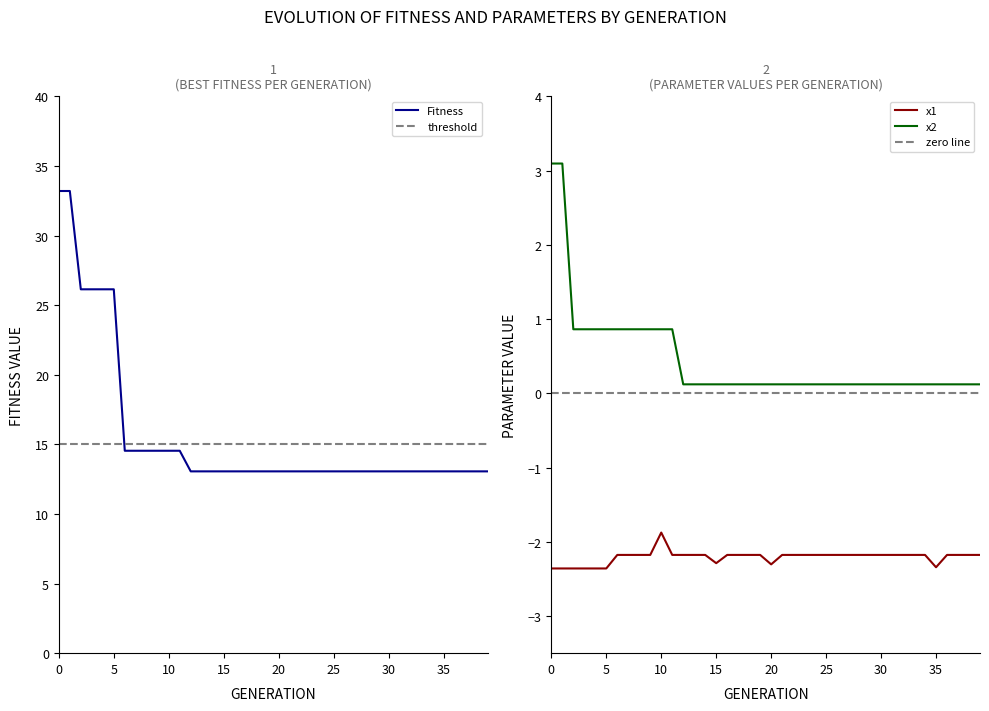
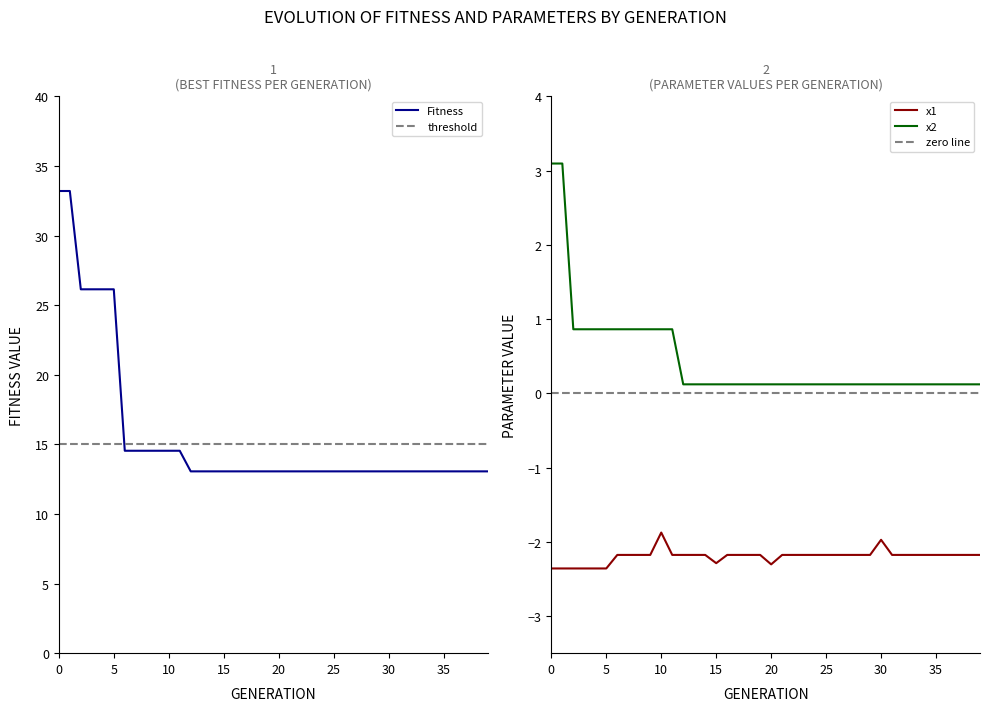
2 (PARAMETER VALUES PER GENERATION), x1, 30: -2.2 -> -2.0
2 (PARAMETER VALUES PER GENERATION), x1, 35: -2.3 -> -2.2
